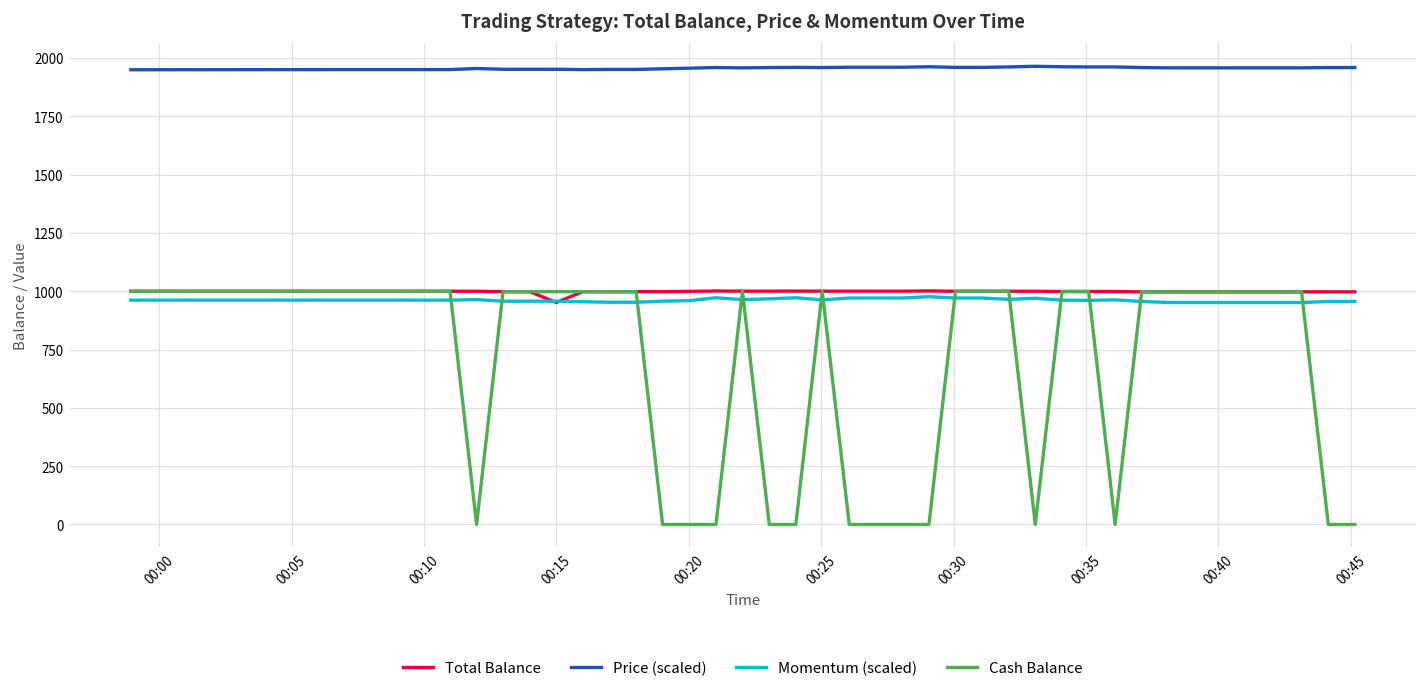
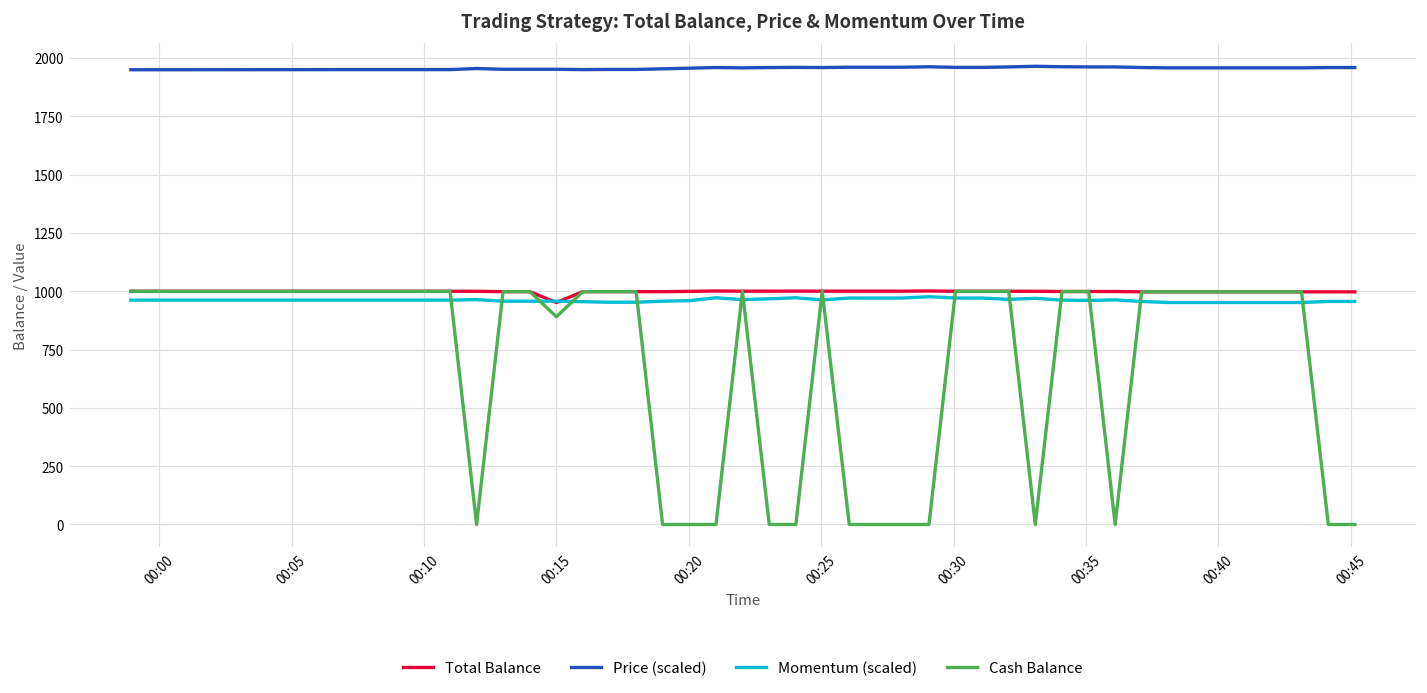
Cash Balance, 00:15: 1000 -> 890
